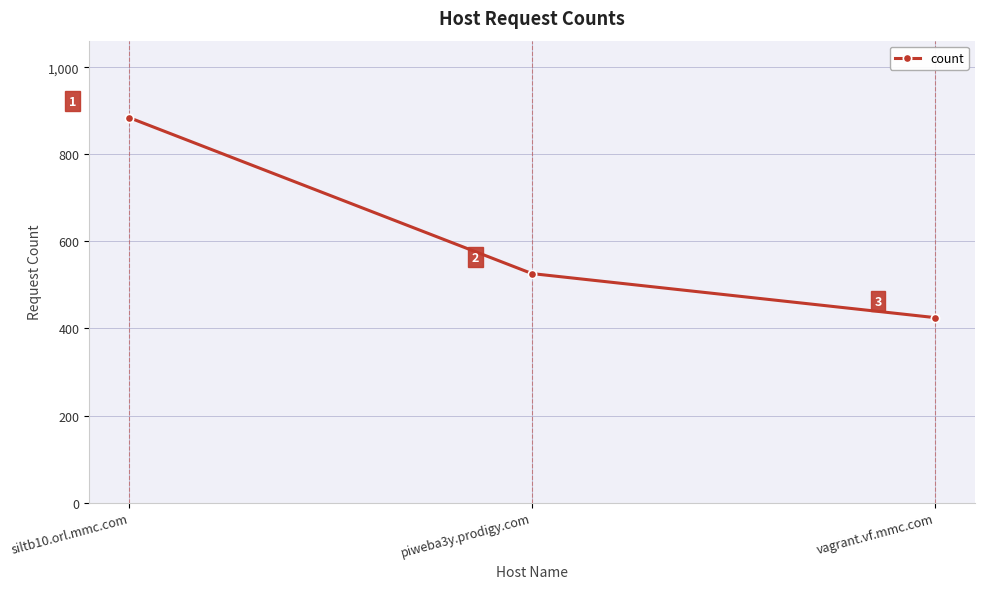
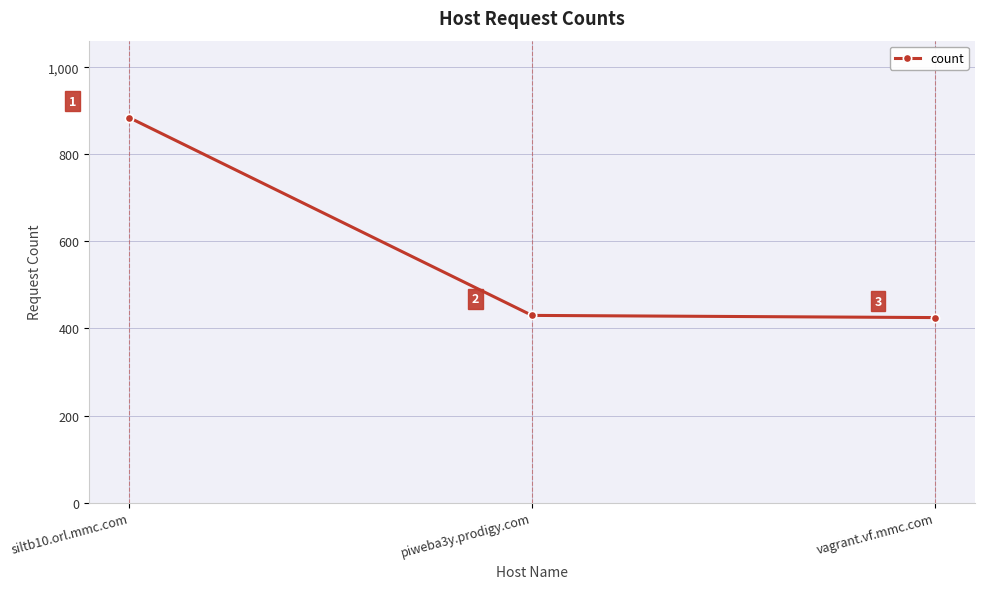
piweba3y.prodigy.com: 530 -> 430
